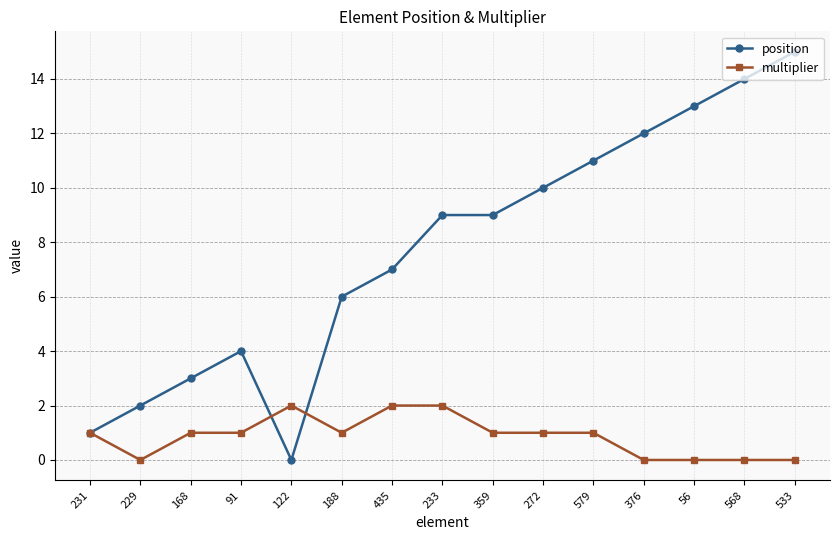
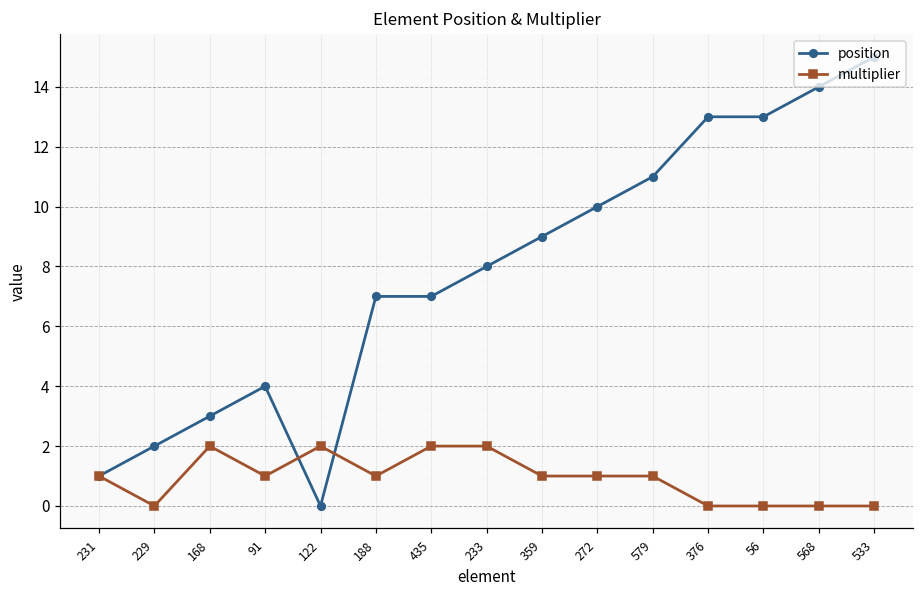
multiplier, 168: 1 -> 2
position, 188: 6 -> 7
position, 233: 9 -> 8
position, 376: 12 -> 13
